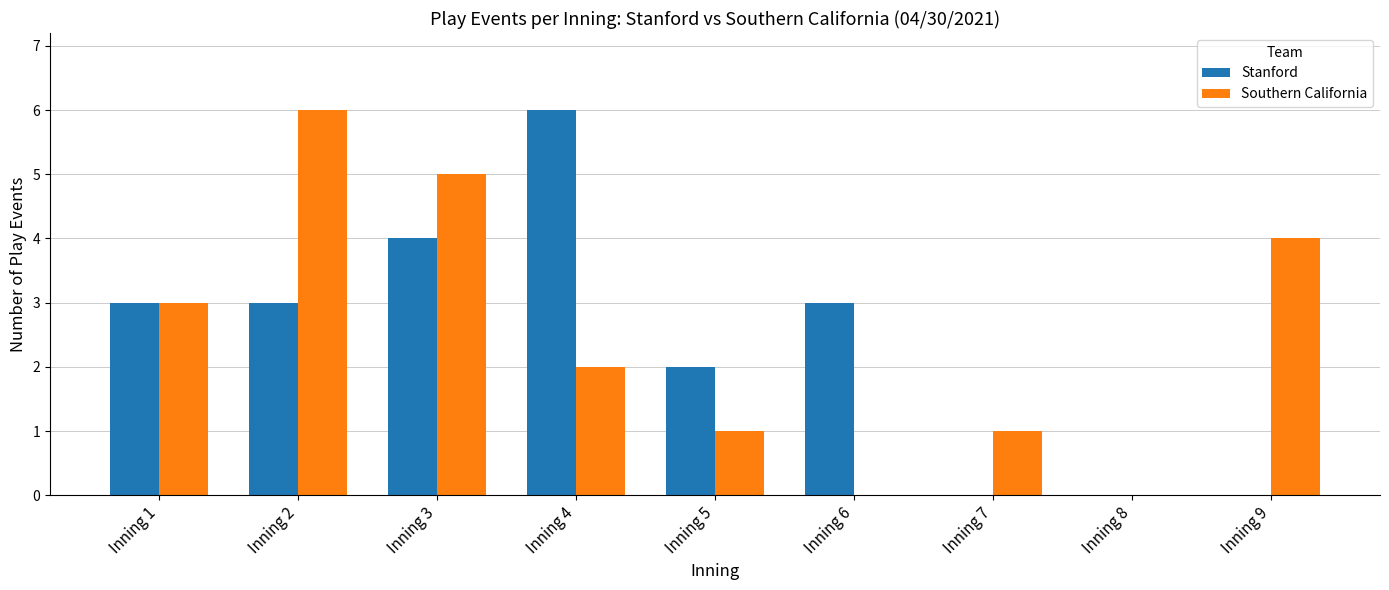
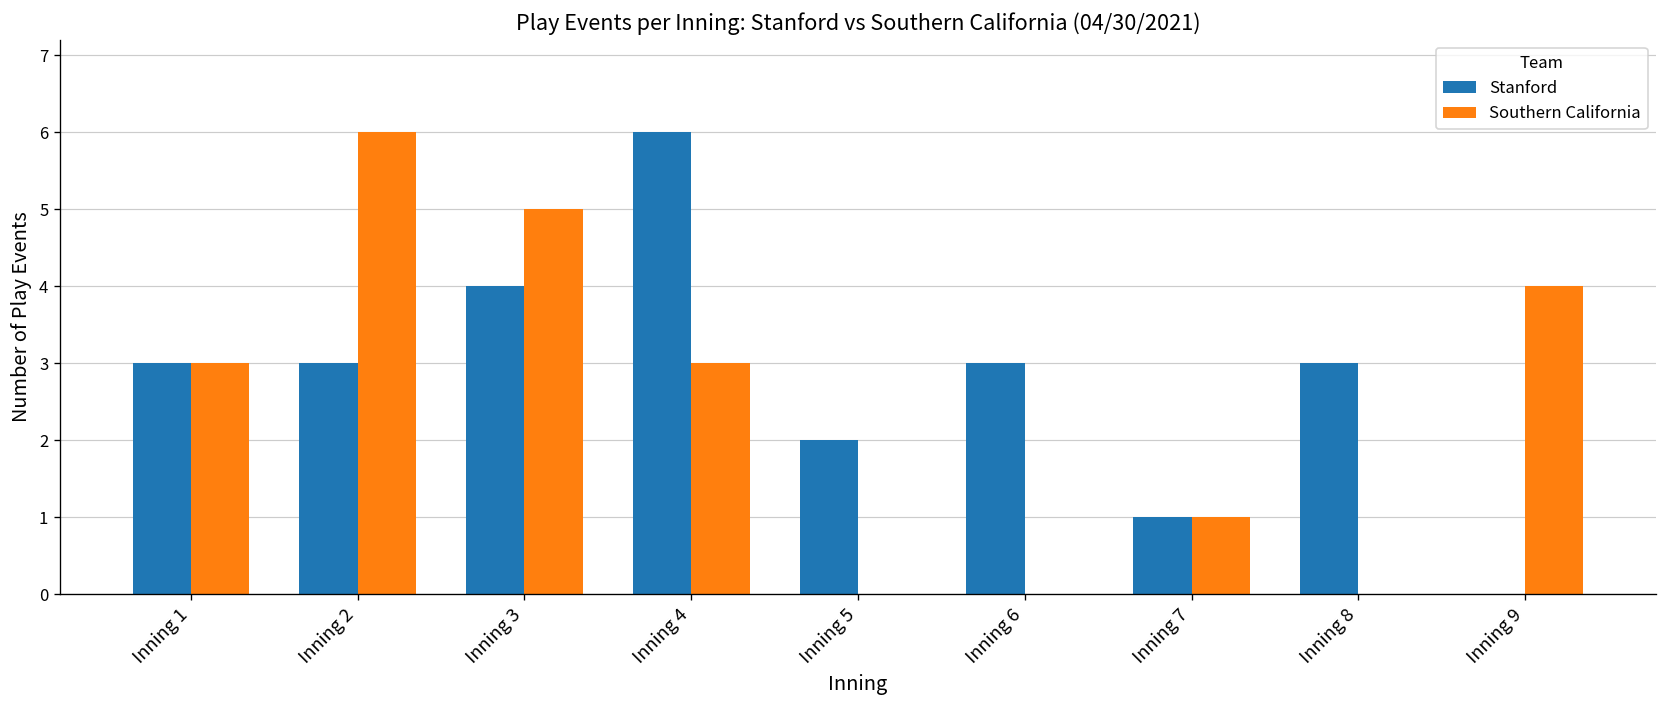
Southern California, Inning 4: 2 -> 3
Southern California, Inning 5: 1 -> 0
Stanford, Inning 7: 0 -> 1
Stanford, Inning 8: 0 -> 3
